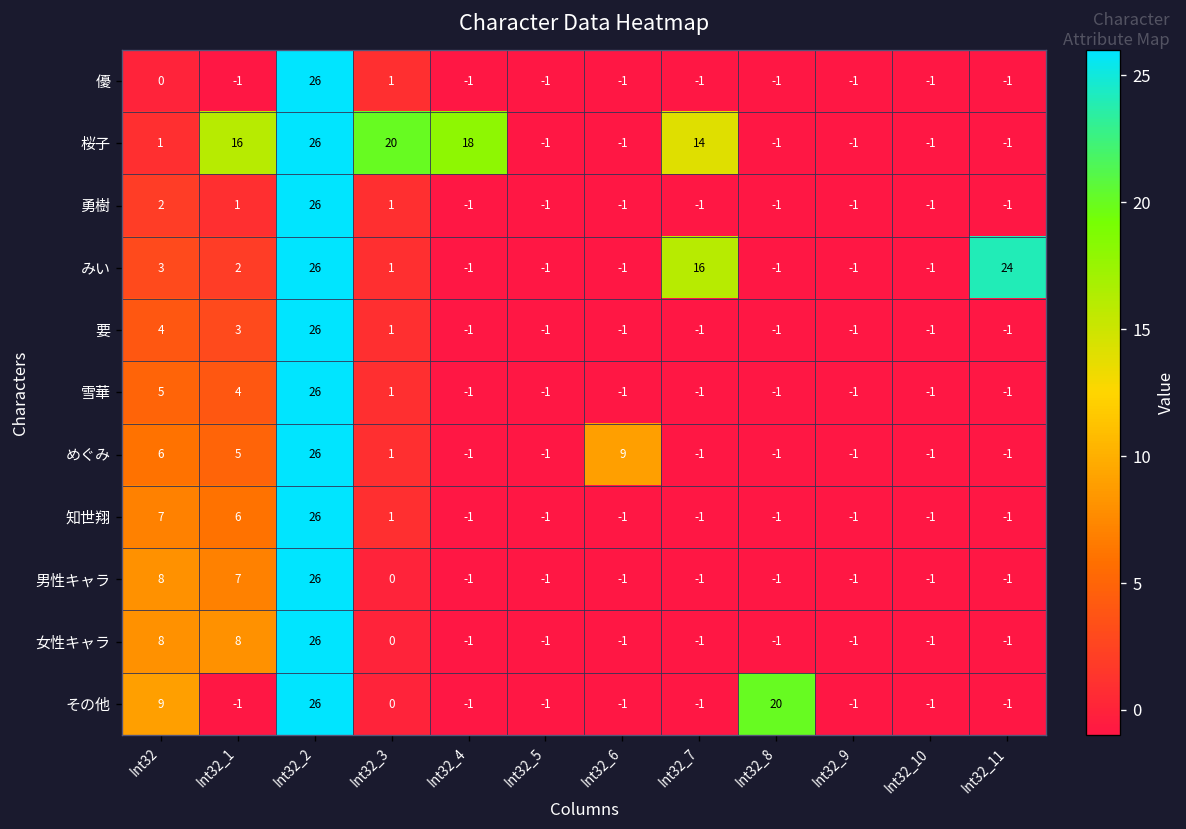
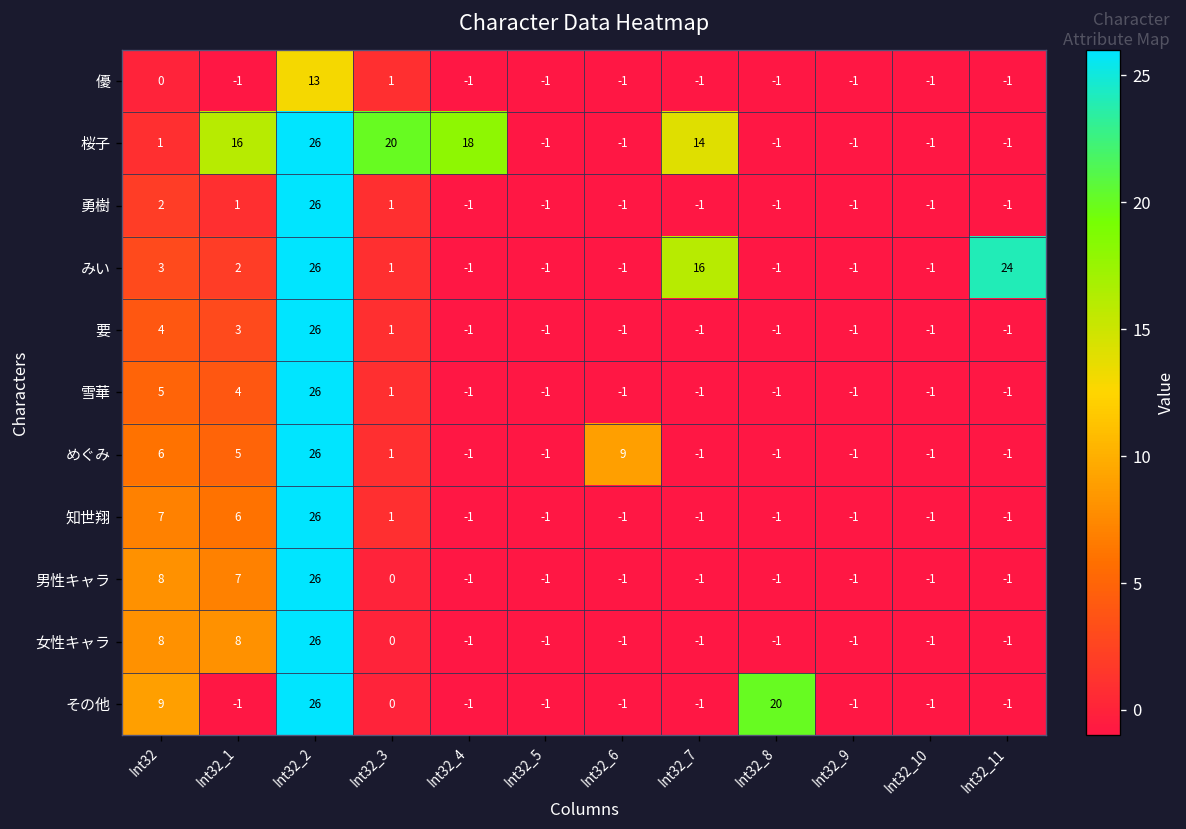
優, Int32_2: 26 -> 13
